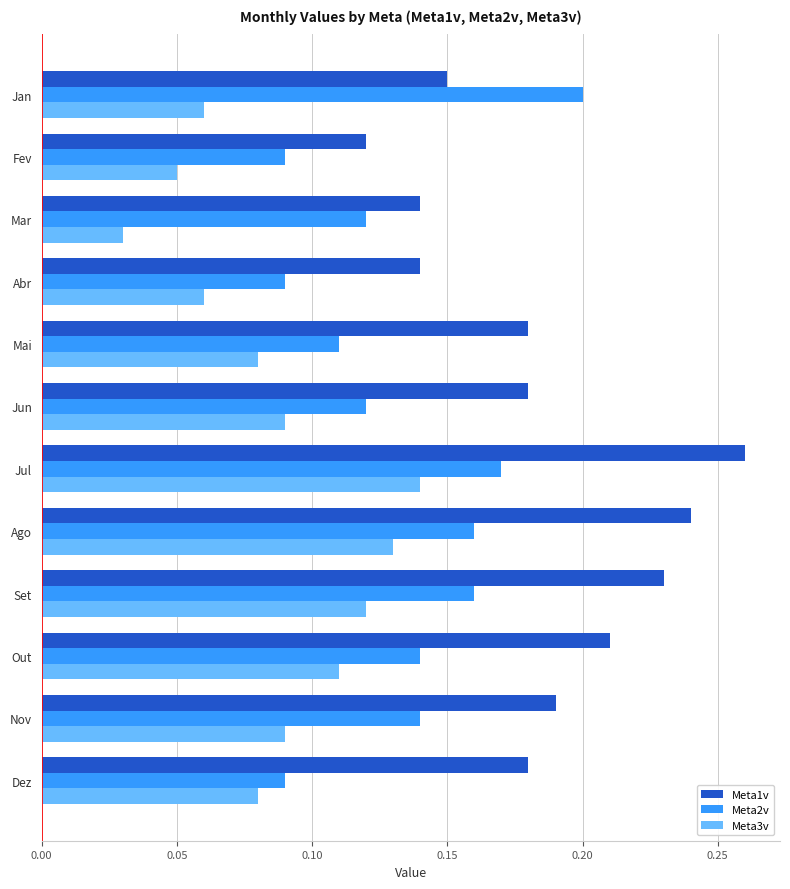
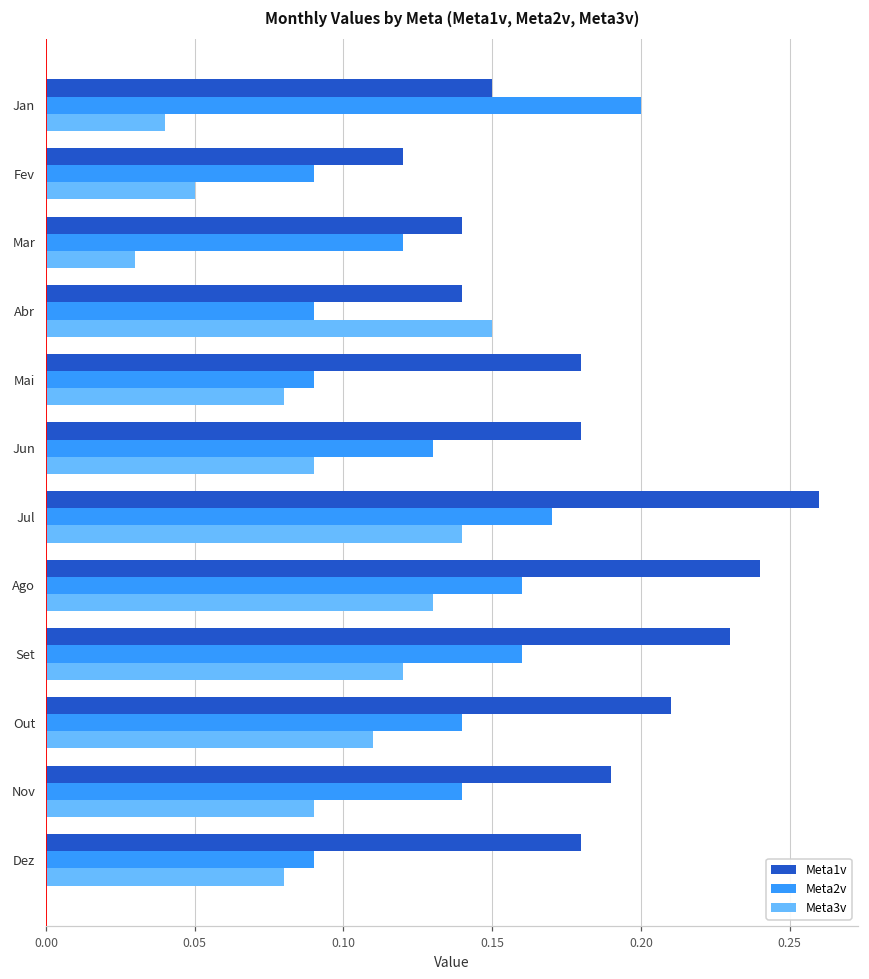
Meta3v, Jan: 0.06 -> 0.04
Meta3v, Abr: 0.06 -> 0.15
Meta2v, Mai: 0.11 -> 0.09
Meta2v, Jun: 0.12 -> 0.13
